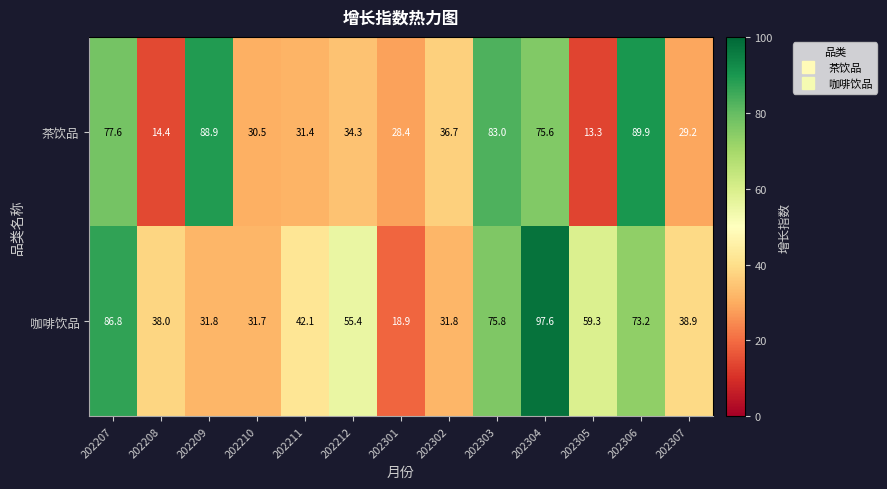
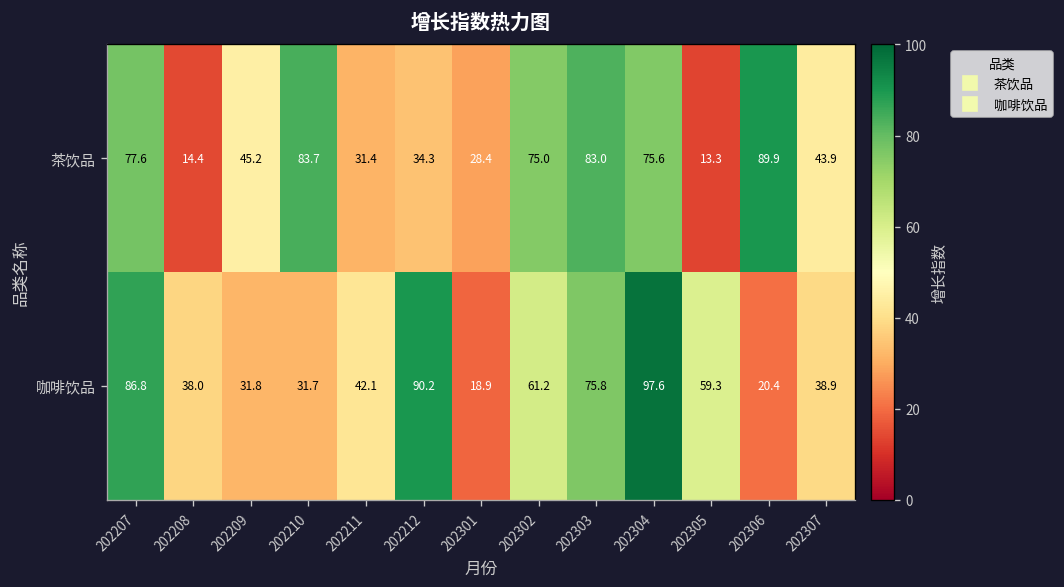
茶饮品, 202209: 88.9 -> 45.2
茶饮品, 202210: 30.5 -> 83.7
茶饮品, 202302: 36.7 -> 75.0
茶饮品, 202307: 29.2 -> 43.9
咖啡饮品, 202212: 55.4 -> 90.2
咖啡饮品, 202302: 31.8 -> 61.2
咖啡饮品, 202306: 73.2 -> 20.4
